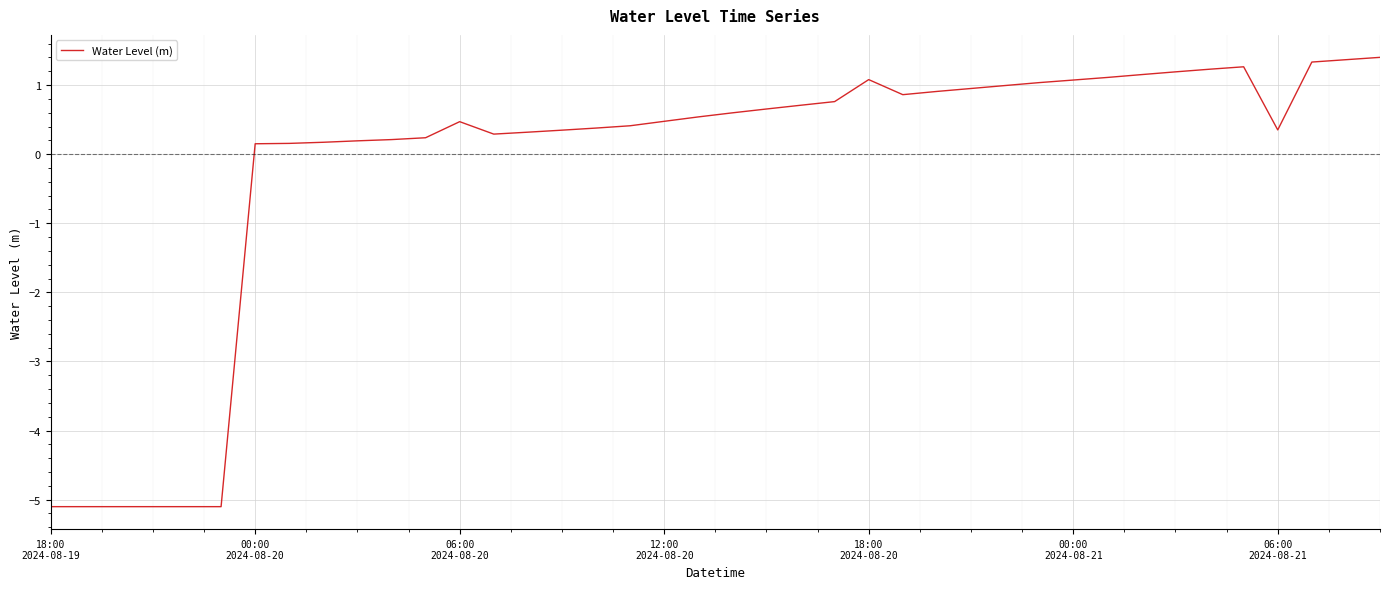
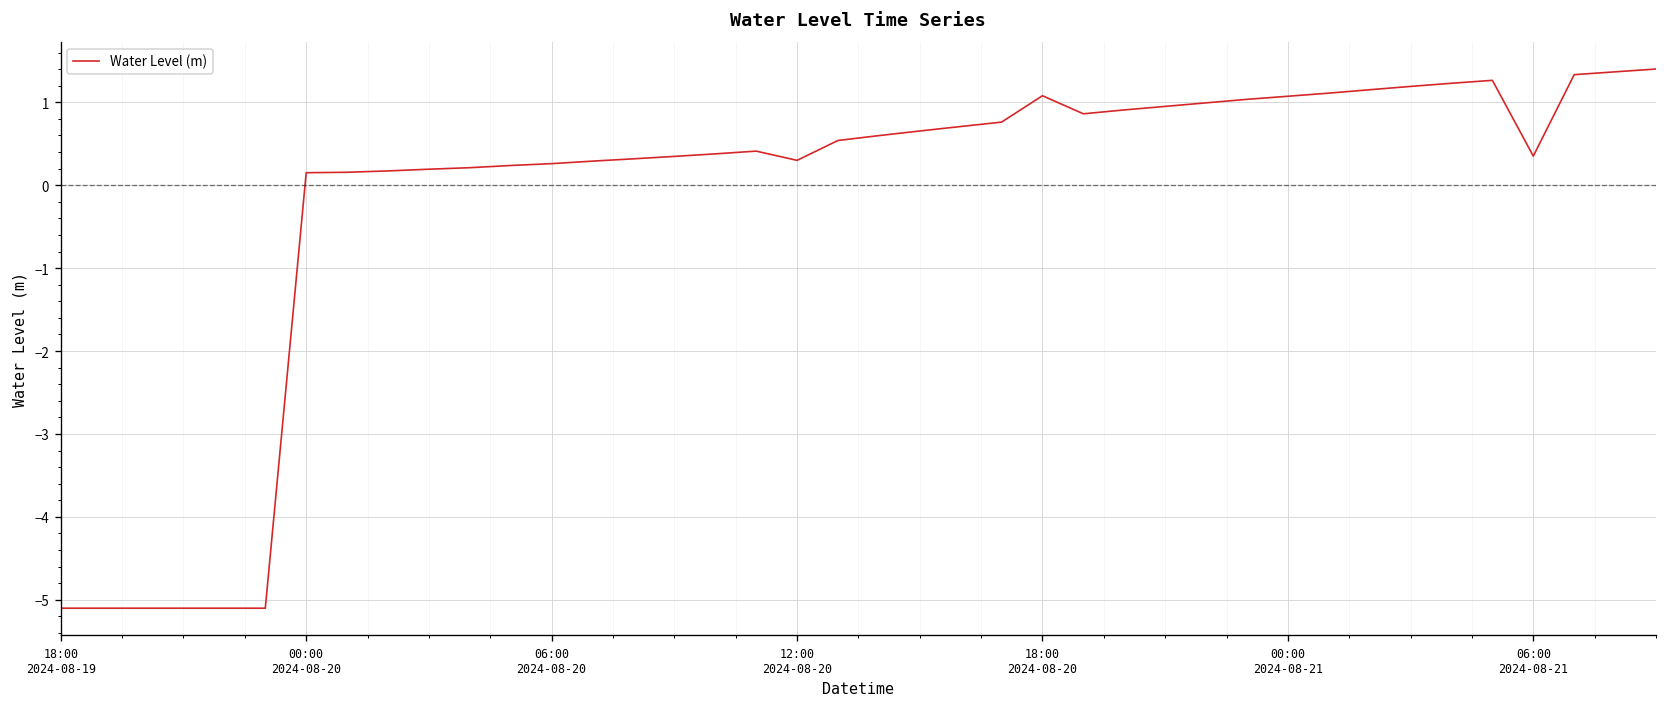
06:00 2024-08-20: 0.5 -> 0.3
12:00 2024-08-20: 0.5 -> 0.3
